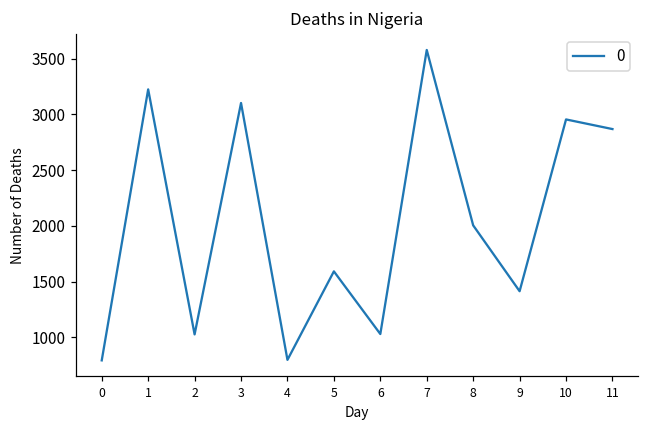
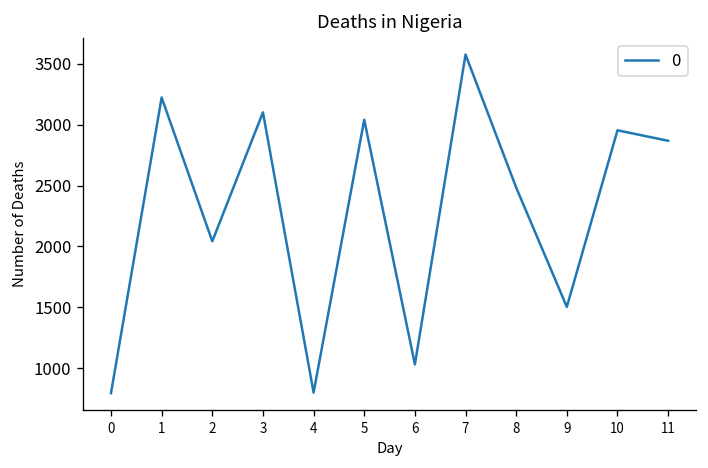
2: 1030 -> 2040
5: 1590 -> 3040
8: 2000 -> 2480
9: 1410 -> 1500
